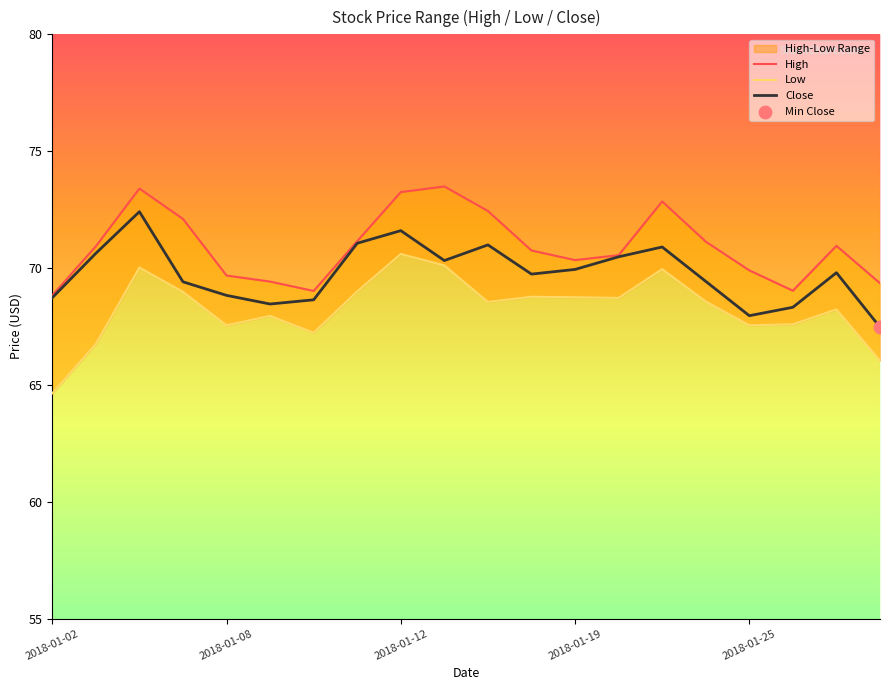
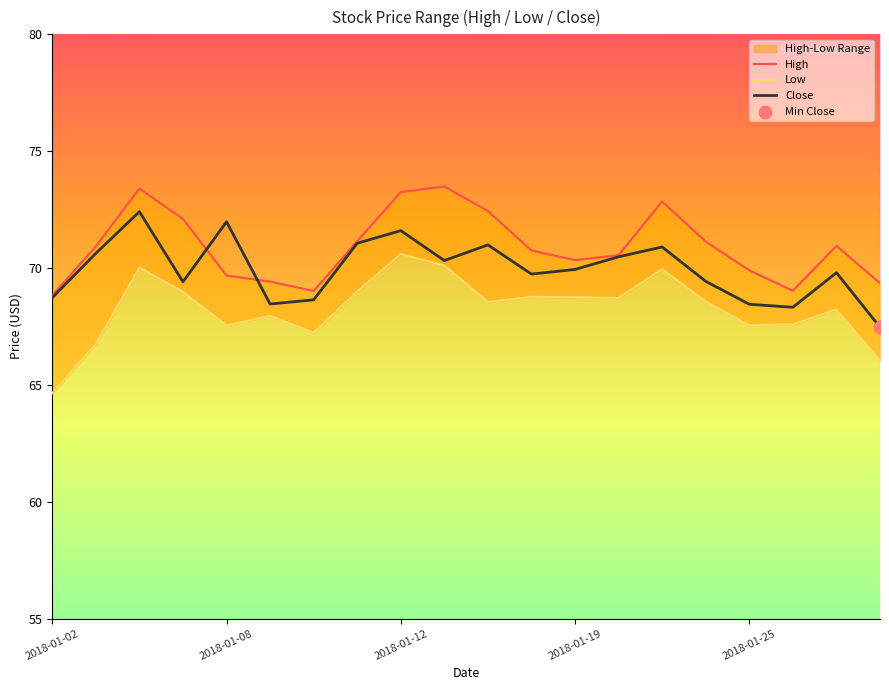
Close, 2018-01-08: 68.8 -> 72.0
Close, 2018-01-25: 68.0 -> 68.5
